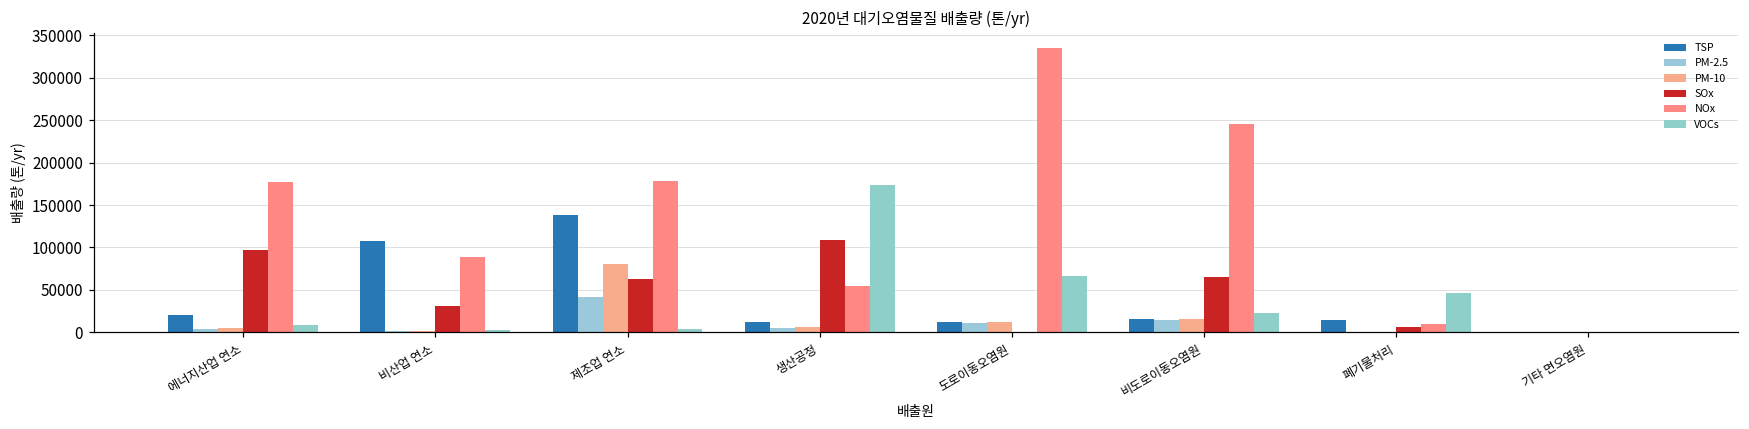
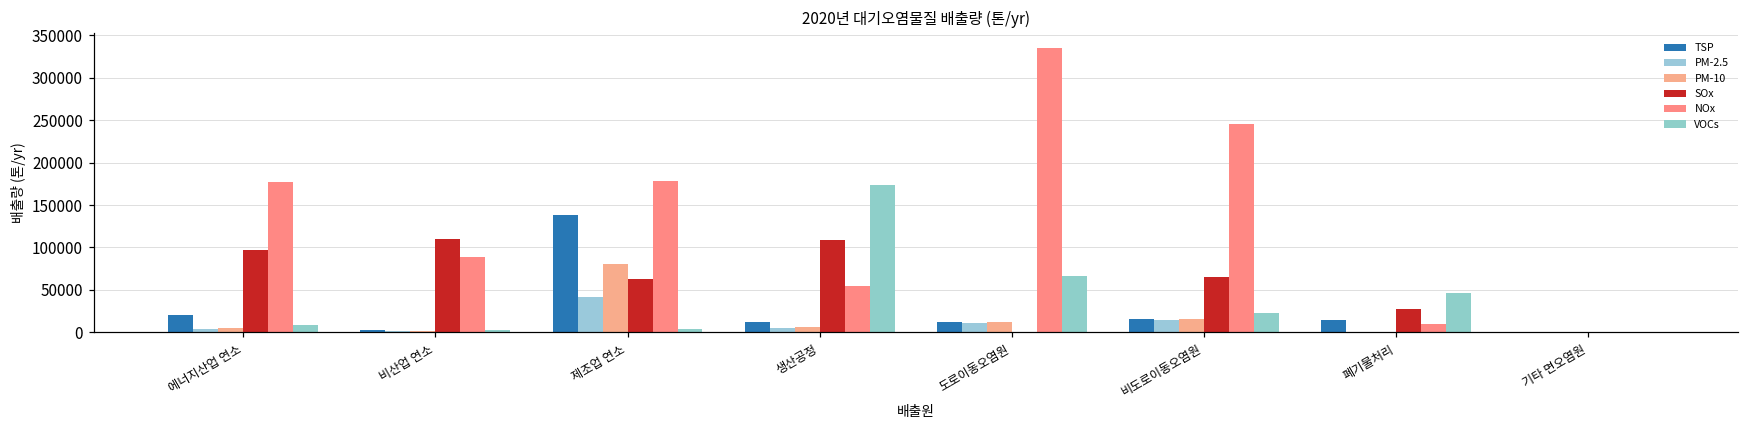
TSP, 비산업 연소: 110000 -> 0
SOx, 비산업 연소: 30000 -> 110000
SOx, 폐기물처리: 10000 -> 30000
